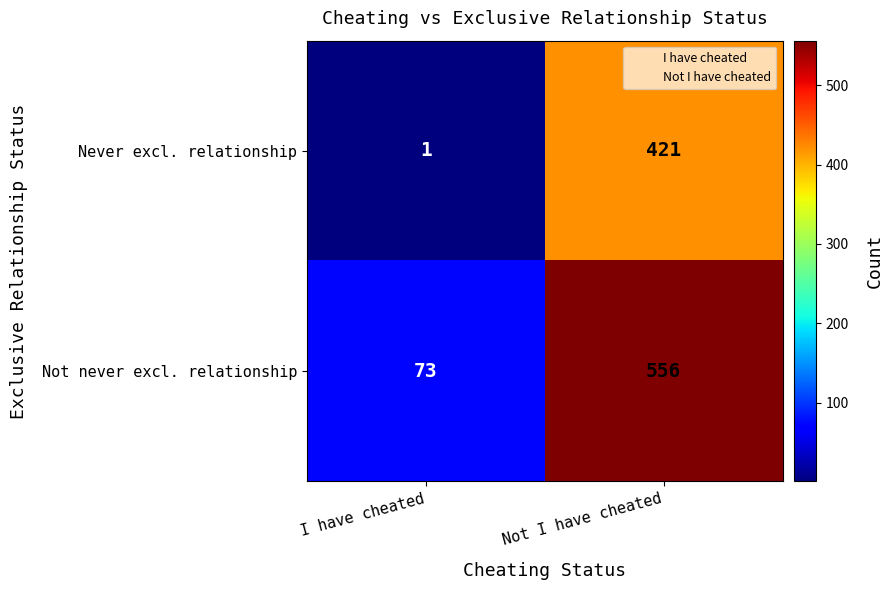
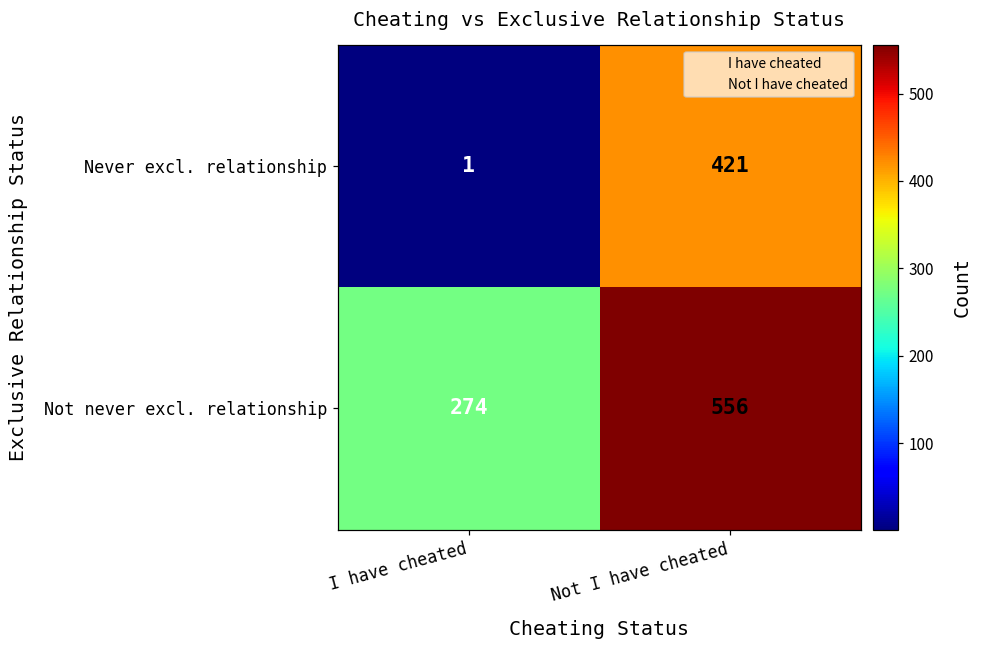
Not never excl. relationship, I have cheated: 73 -> 274
